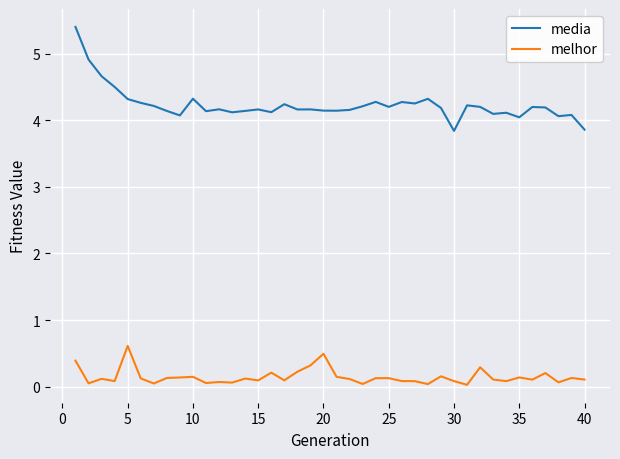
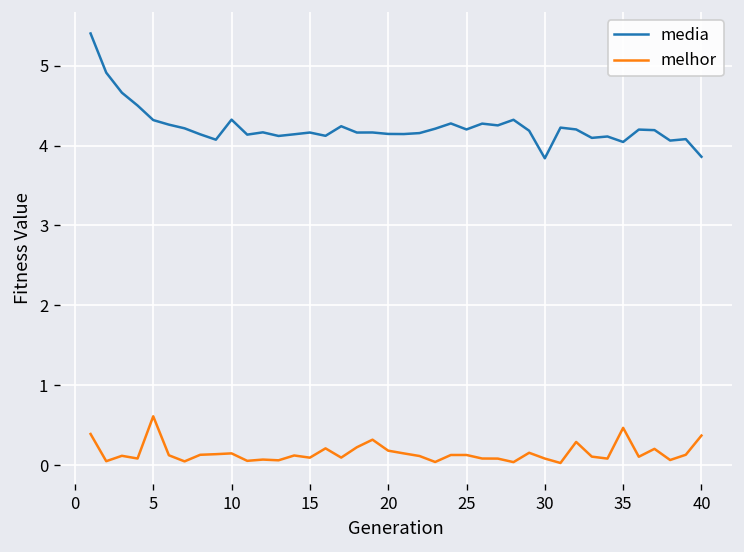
melhor, 20: 0.5 -> 0.2
melhor, 35: 0.1 -> 0.5
melhor, 40: 0.1 -> 0.4
